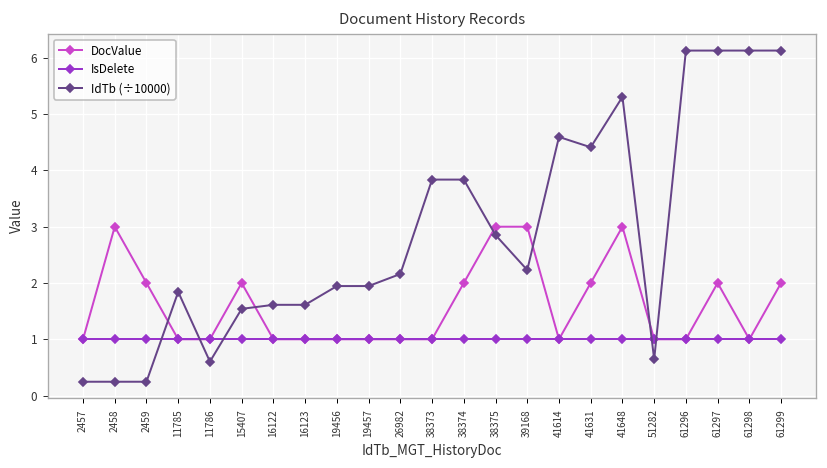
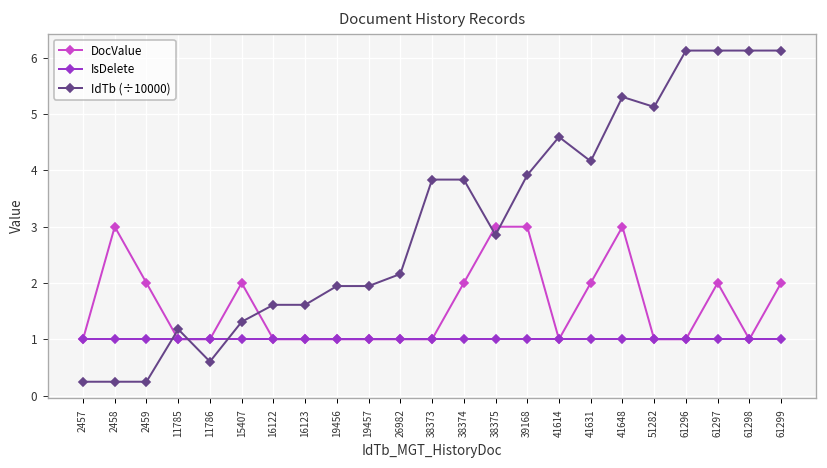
IdTb (÷10000), 11785: 1.8 -> 1.2
IdTb (÷10000), 15407: 1.5 -> 1.3
IdTb (÷10000), 39168: 2.2 -> 3.9
IdTb (÷10000), 41631: 4.4 -> 4.2
IdTb (÷10000), 51282: 0.6 -> 5.1
